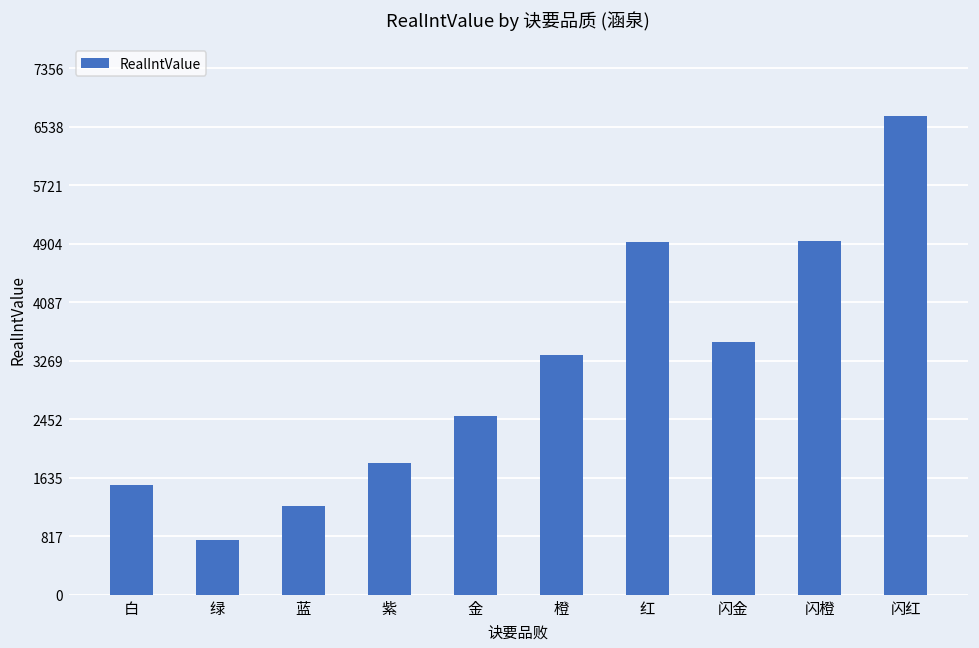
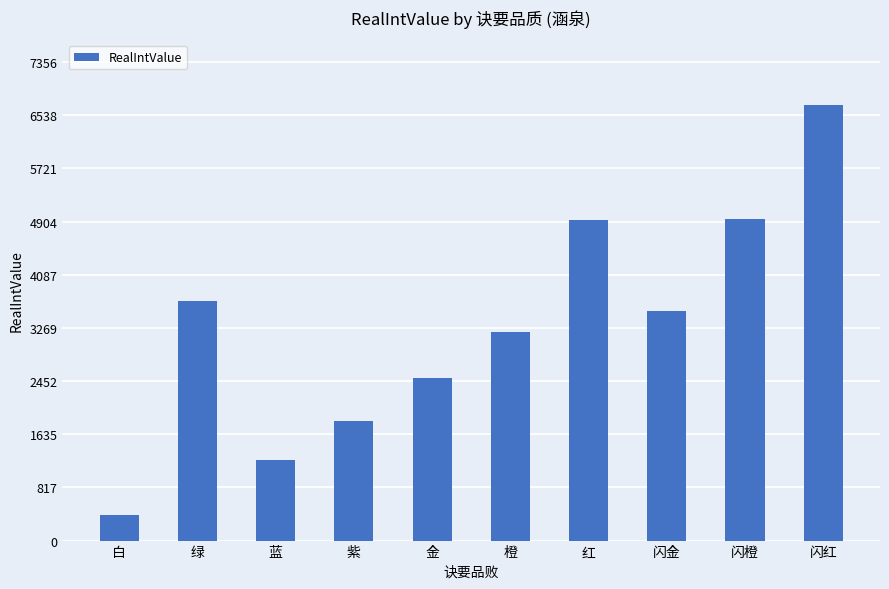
白: 1500 -> 400
绿: 800 -> 3700
橙: 3400 -> 3200
